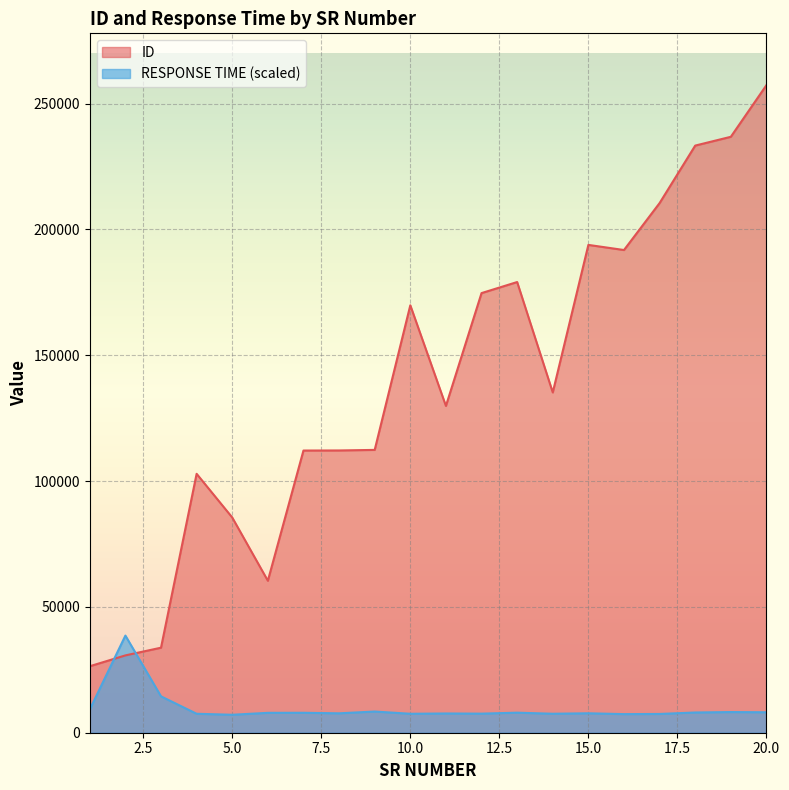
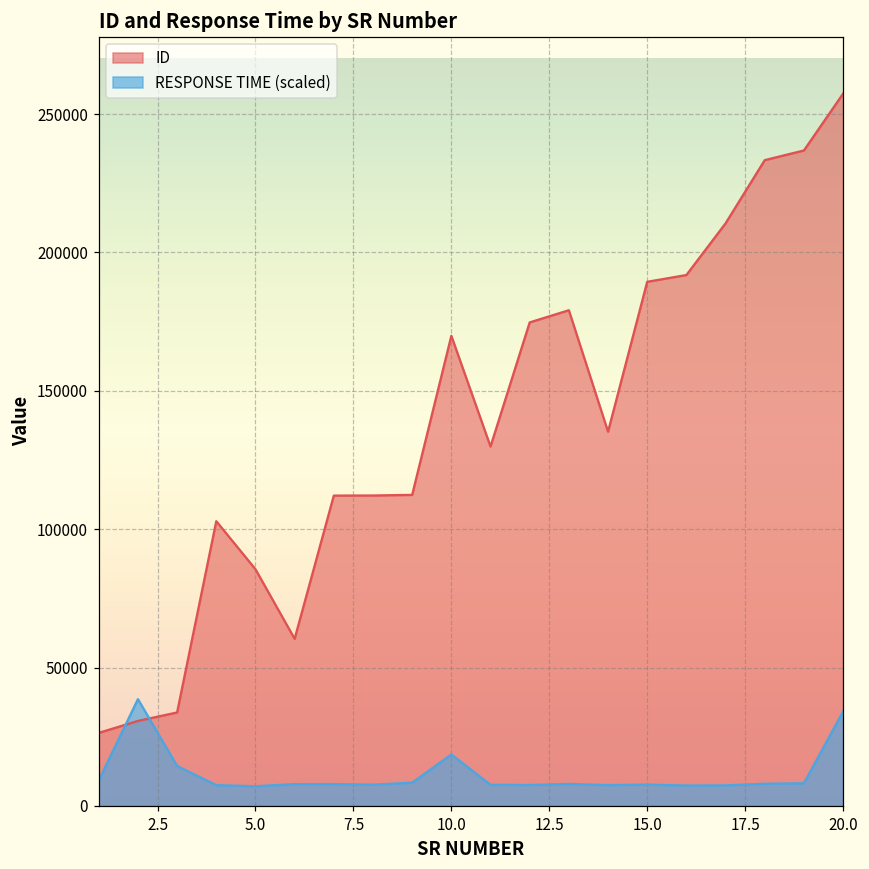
RESPONSE TIME (scaled), 10.0: 8000 -> 19000
ID, 15.0: 194000 -> 189000
RESPONSE TIME (scaled), 20.0: 8000 -> 34000
